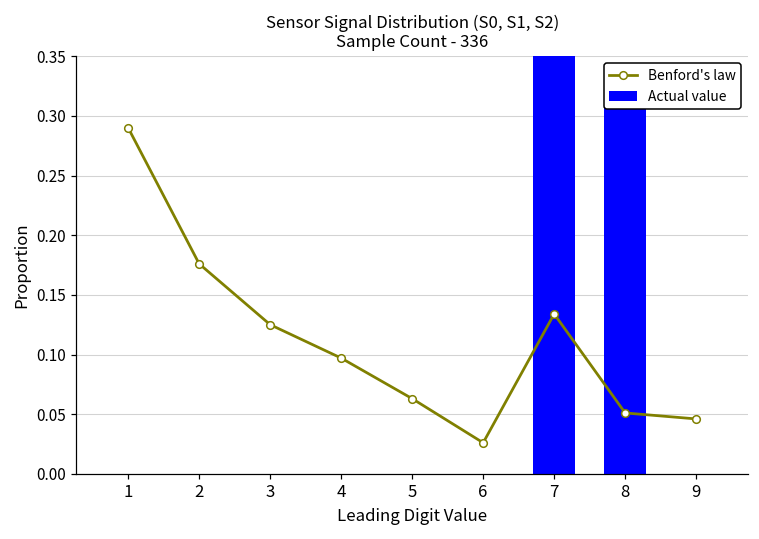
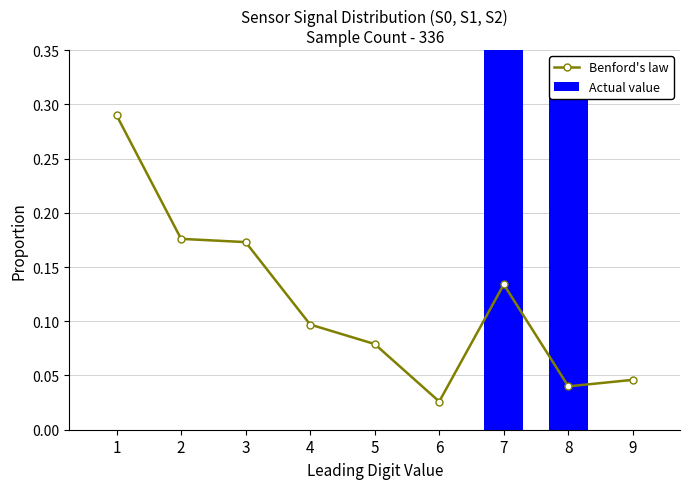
Benford's law, 3: 0.125 -> 0.173
Benford's law, 5: 0.063 -> 0.079
Benford's law, 8: 0.051 -> 0.040
